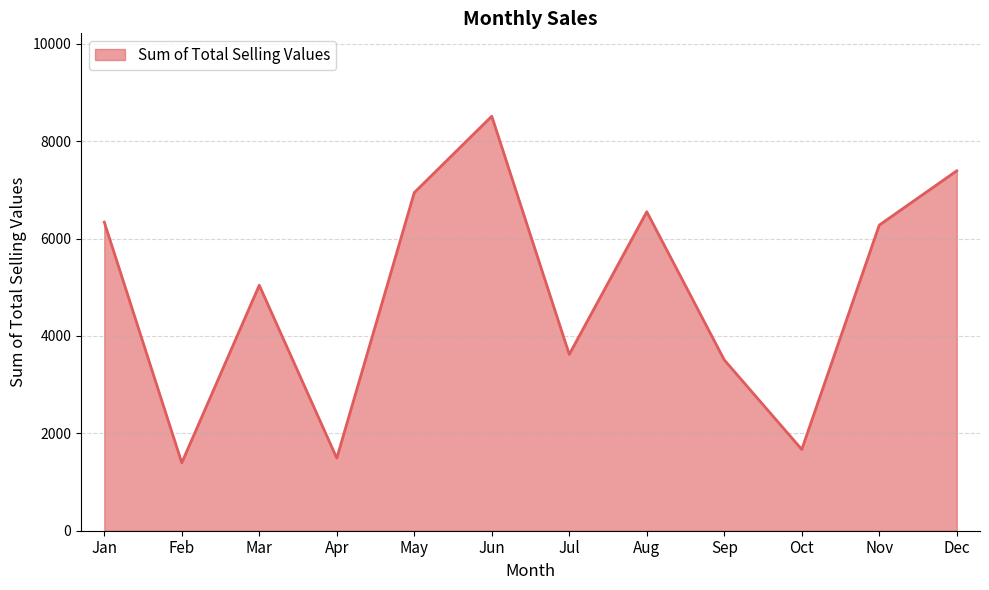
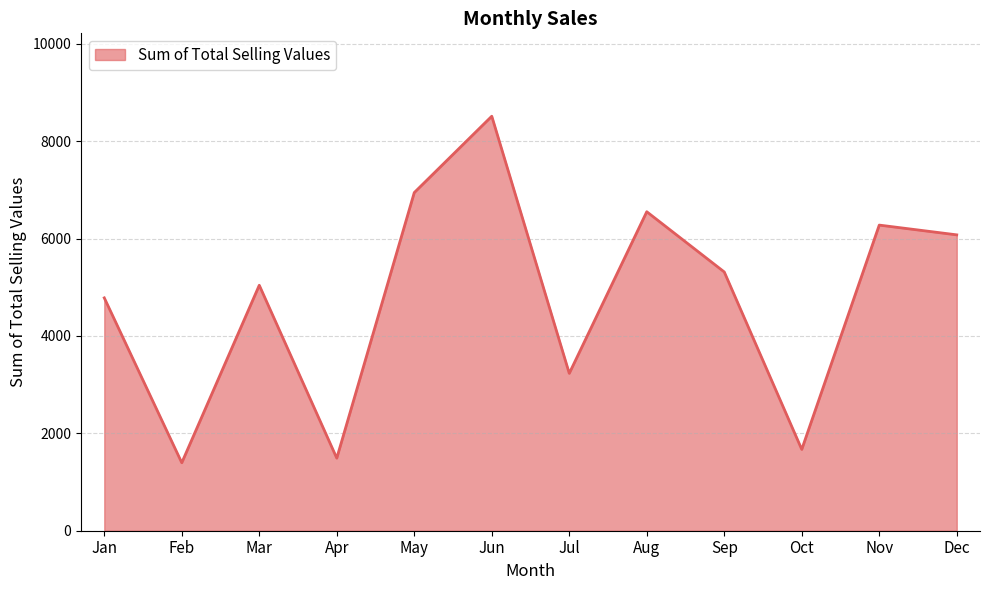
Jan: 6300 -> 4800
Jul: 3600 -> 3200
Sep: 3500 -> 5300
Dec: 7400 -> 6100
